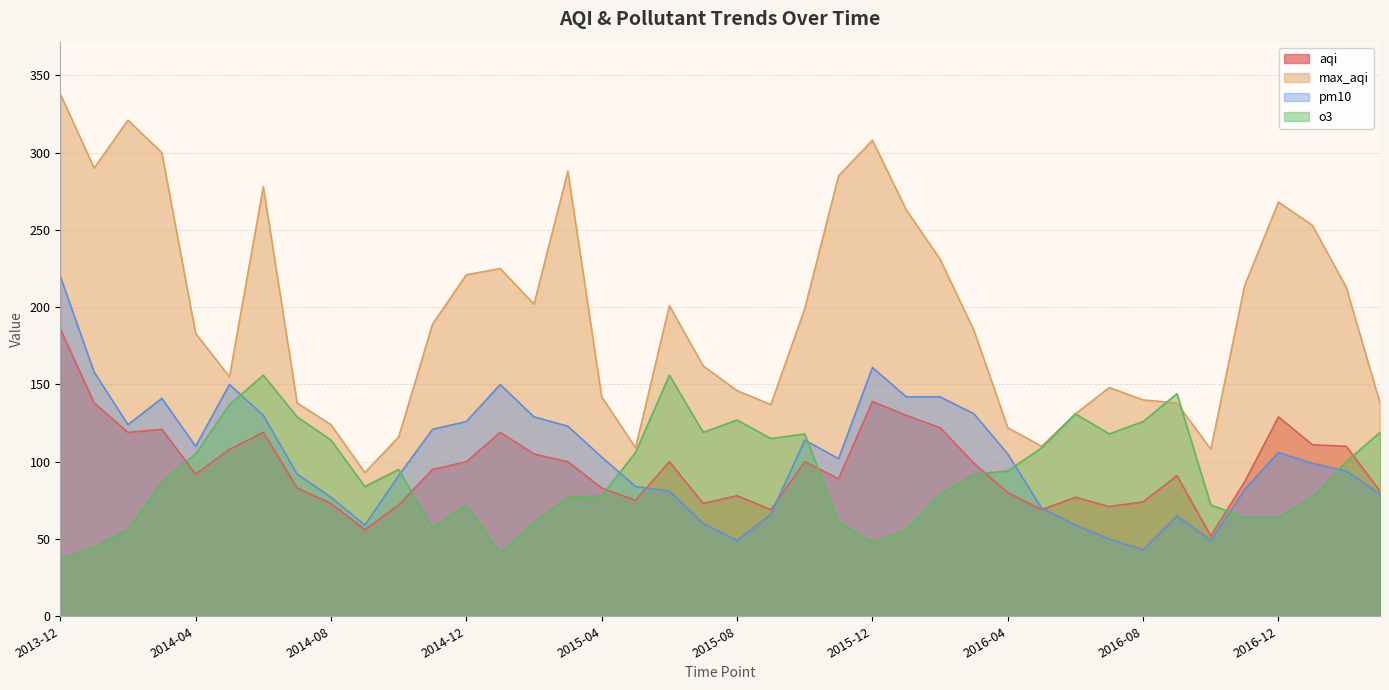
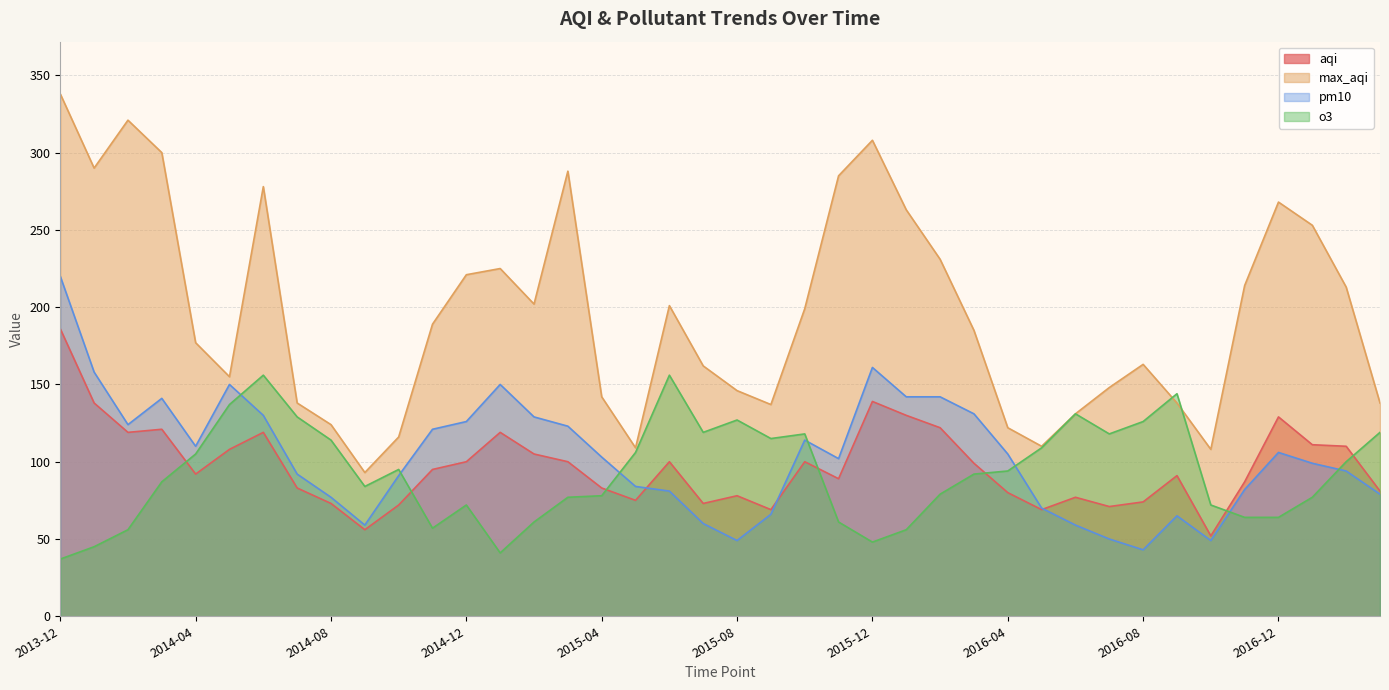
max_aqi, 2014-04: 183 -> 177
max_aqi, 2016-08: 140 -> 163
